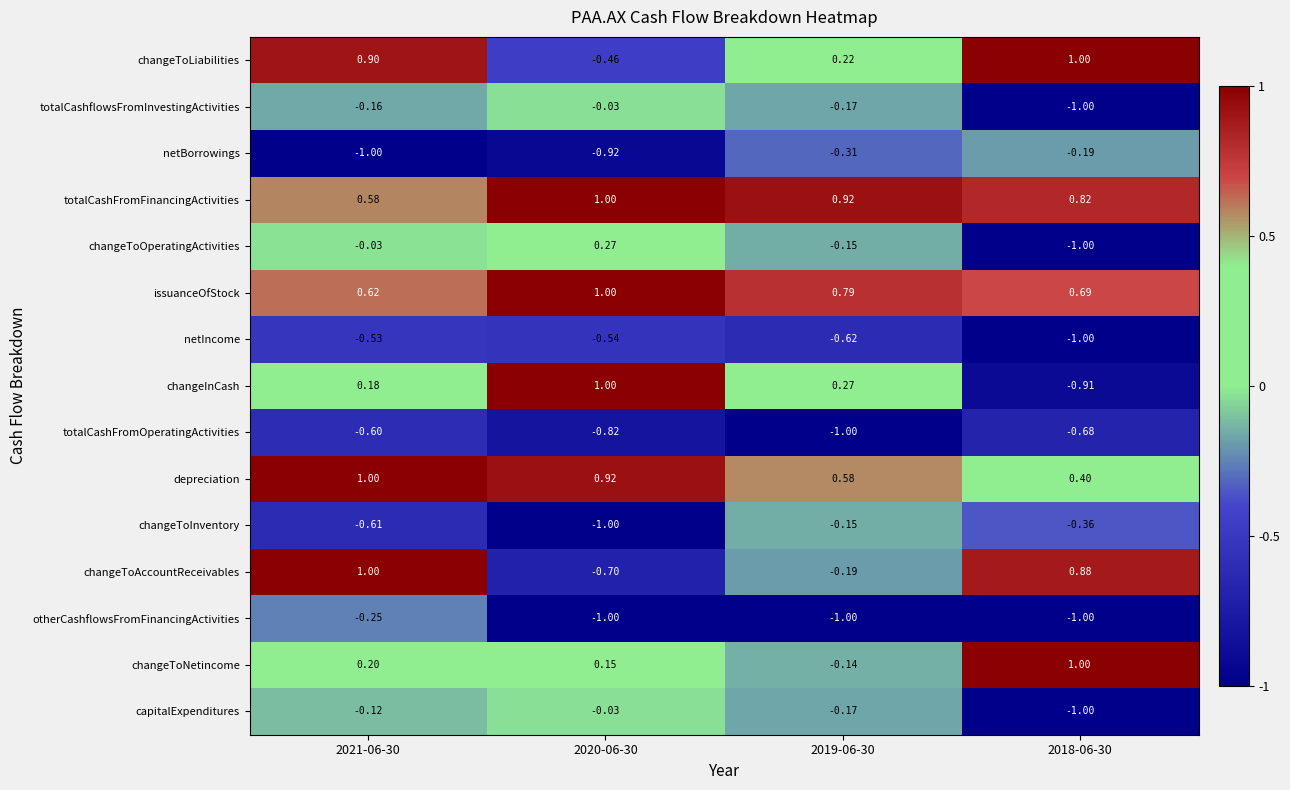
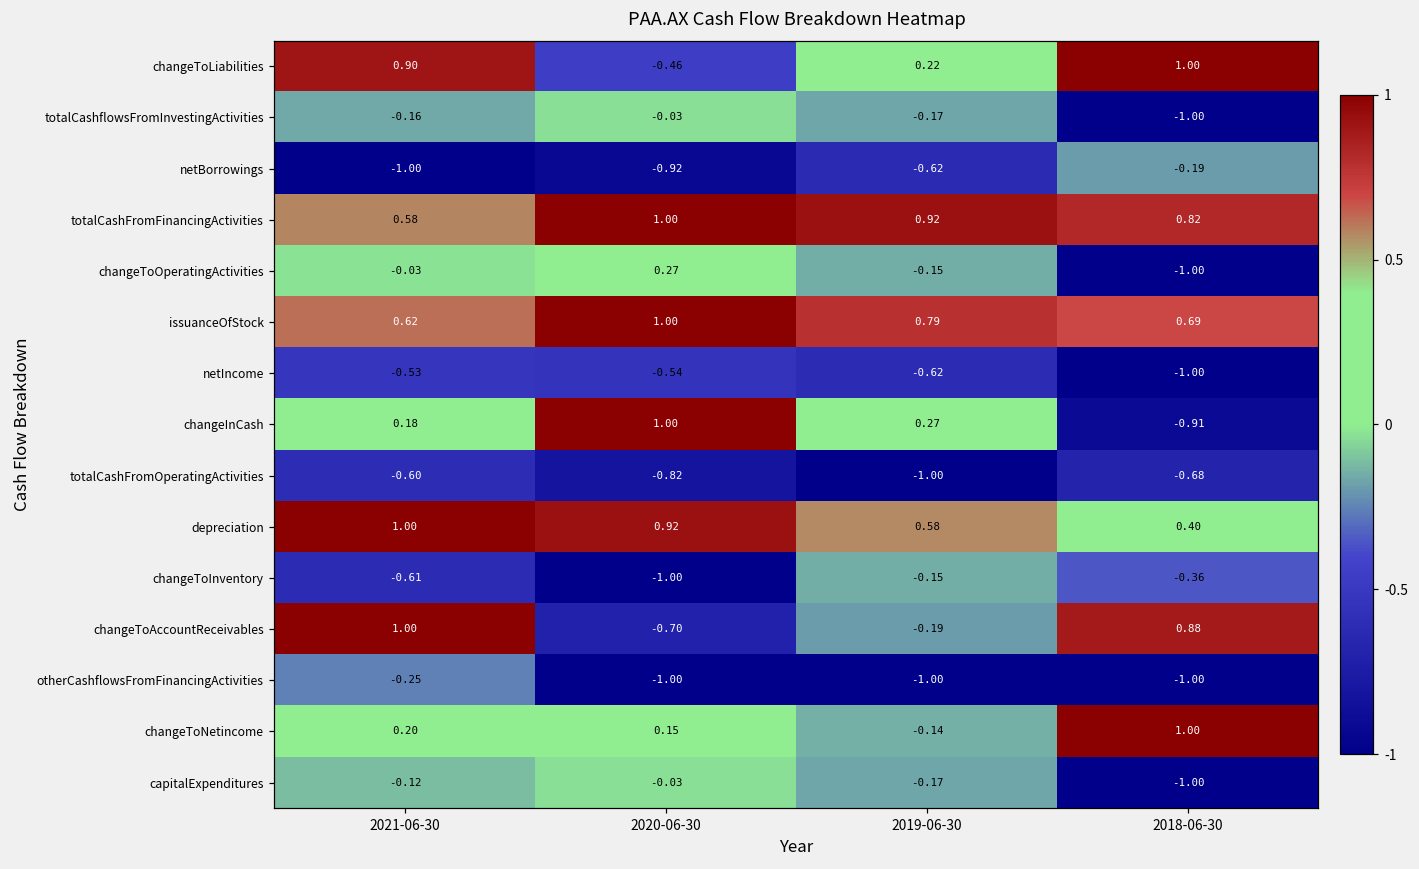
netBorrowings, 2019-06-30: -0.31 -> -0.62
